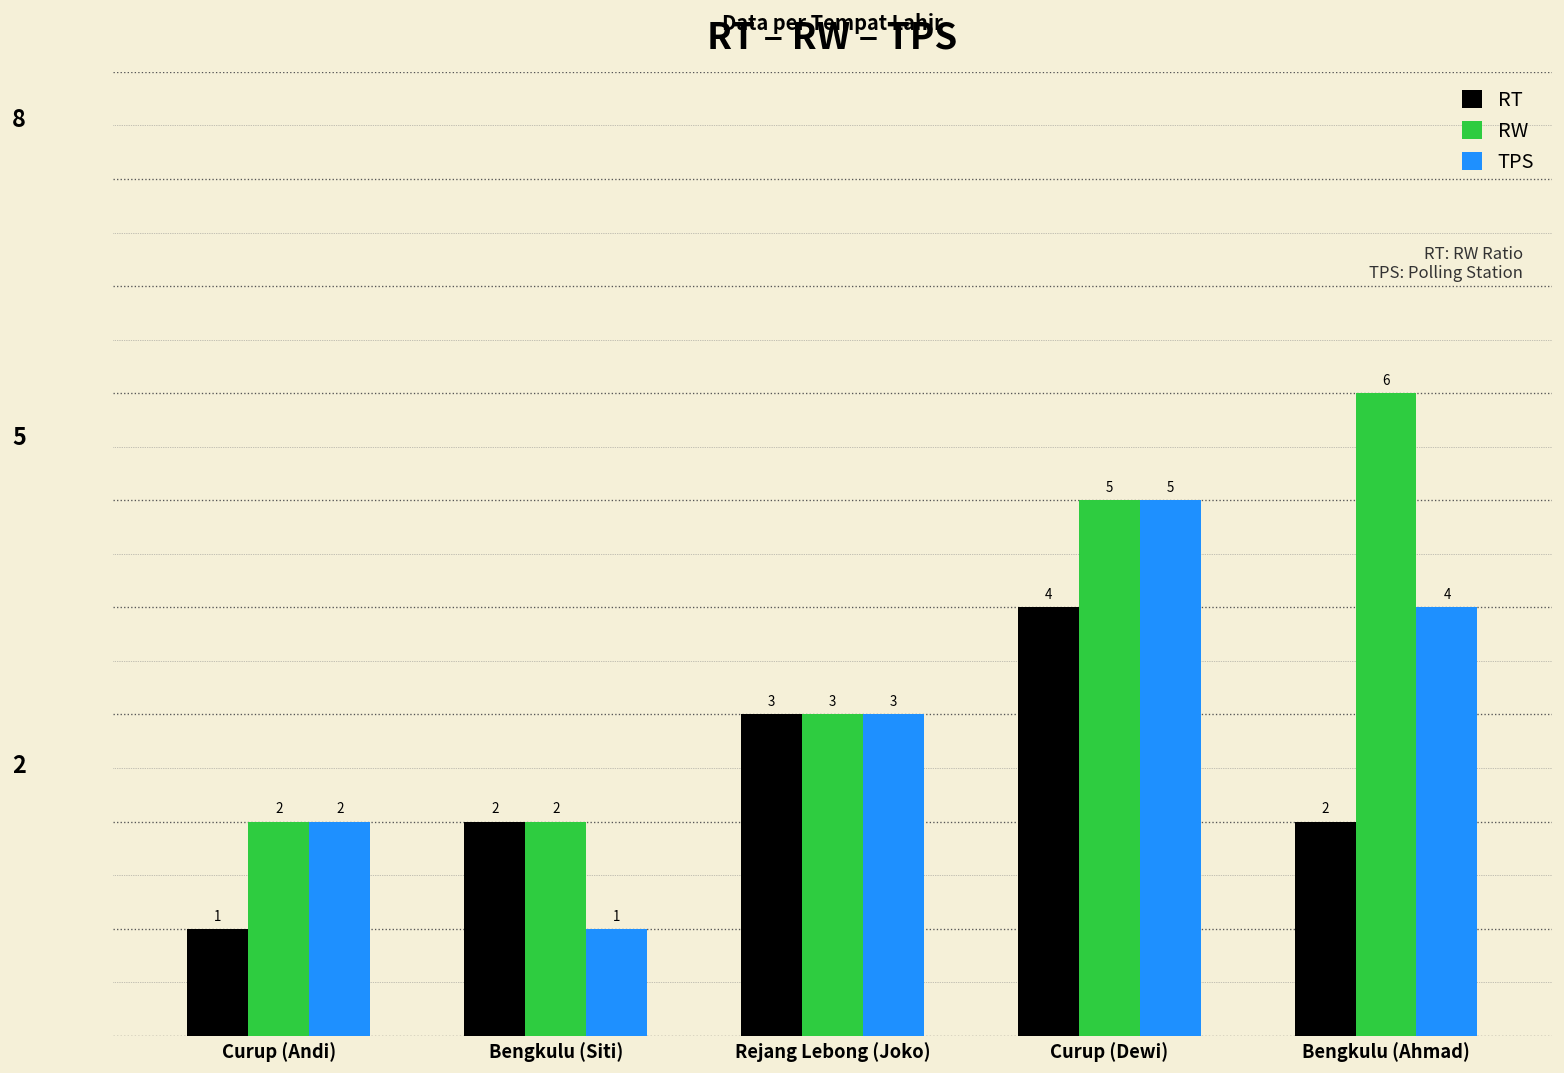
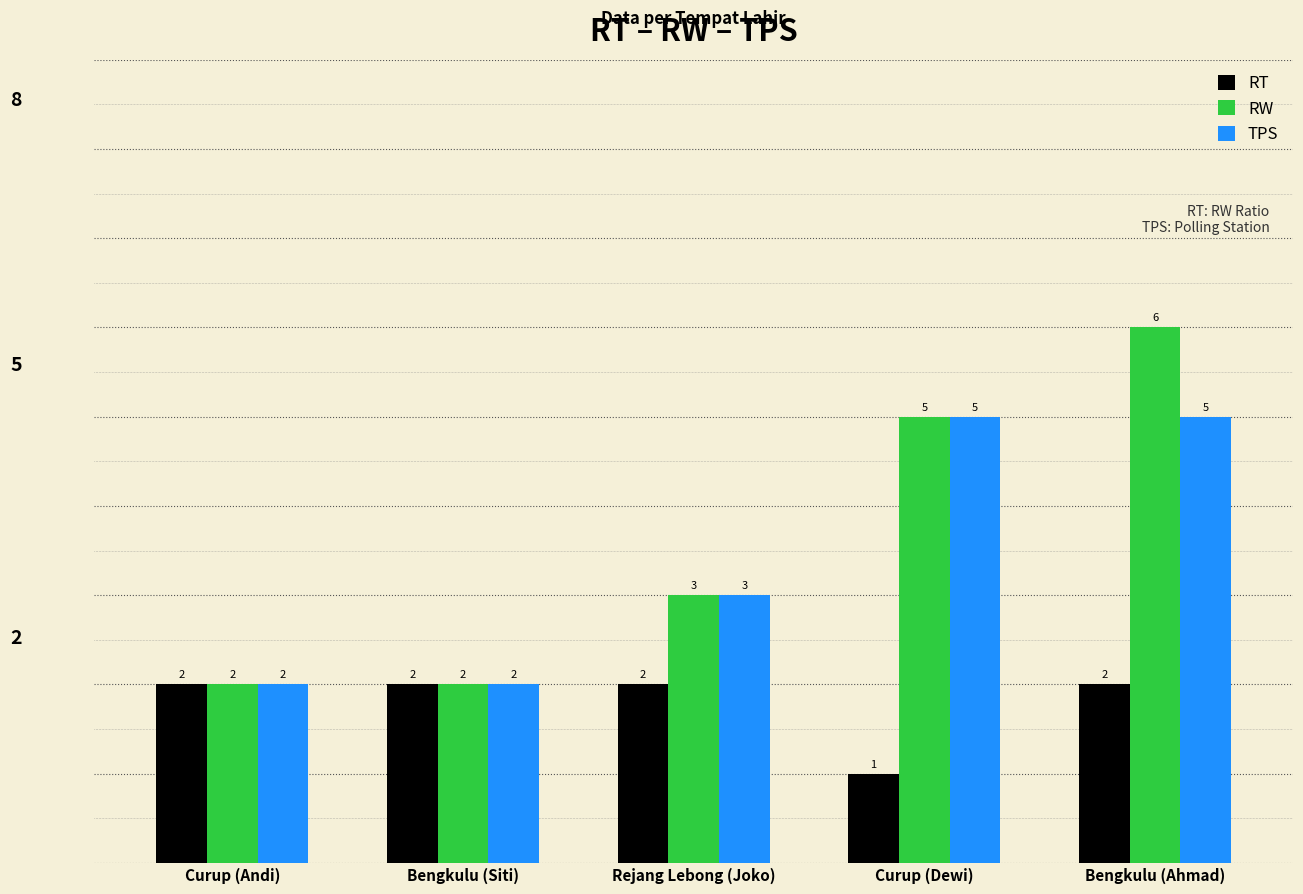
RT, Curup (Andi): 1 -> 2
TPS, Bengkulu (Siti): 1 -> 2
RT, Rejang Lebong (Joko): 3 -> 2
RT, Curup (Dewi): 4 -> 1
TPS, Bengkulu (Ahmad): 4 -> 5
